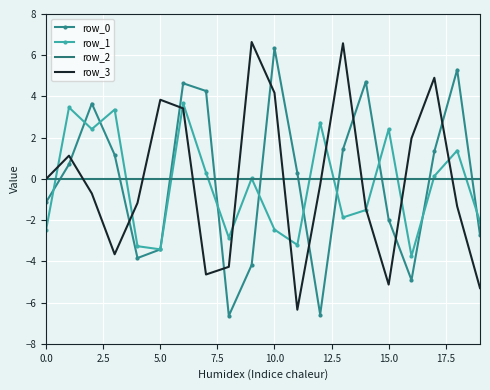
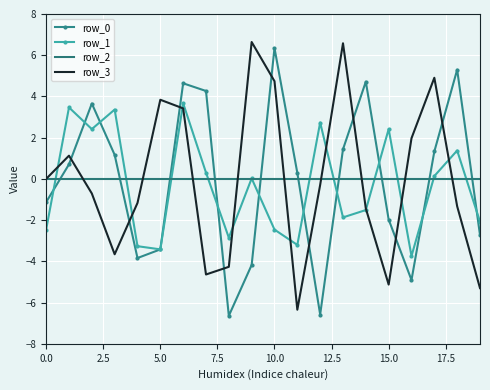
row_3, 10.0: 4.2 -> 4.7
